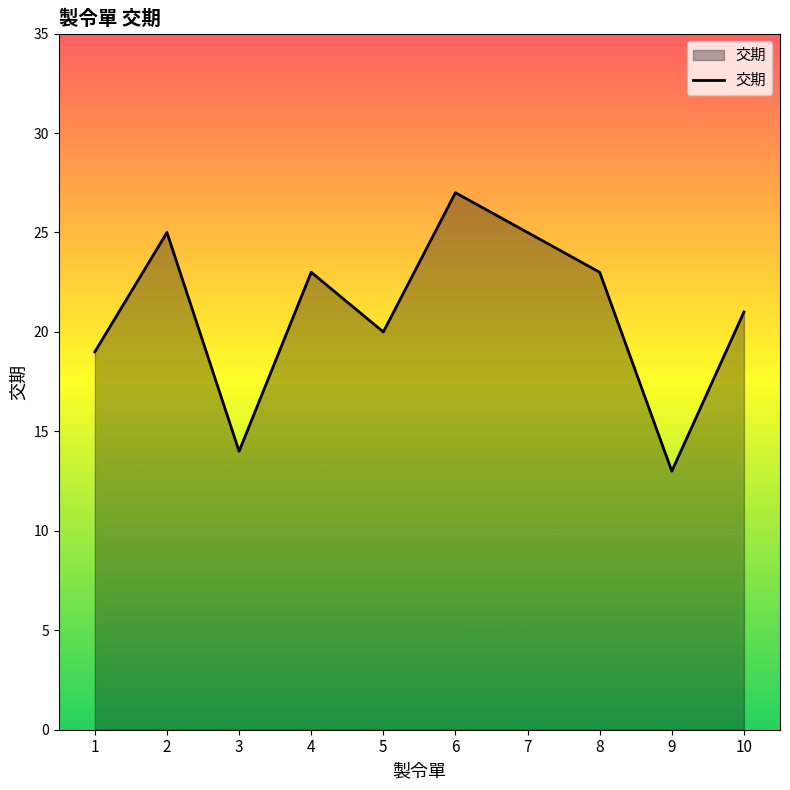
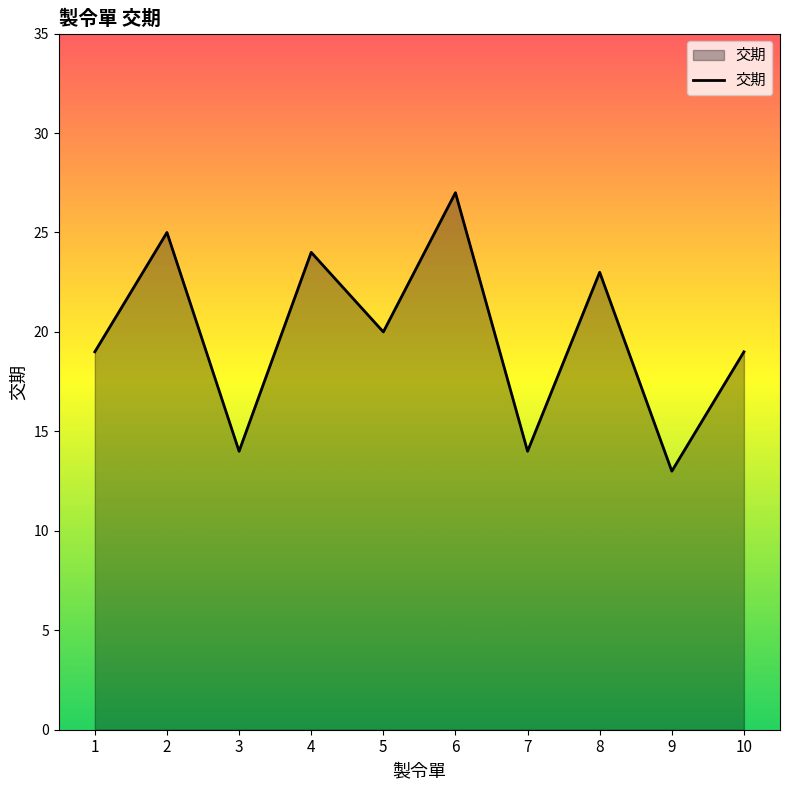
4: 23 -> 24
7: 25 -> 14
10: 21 -> 19
